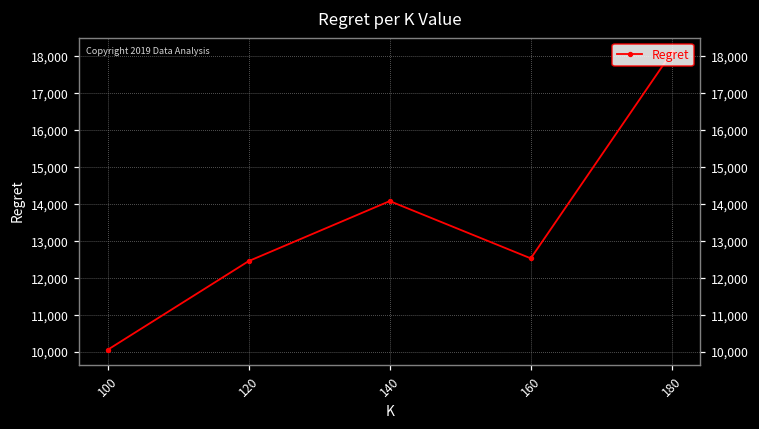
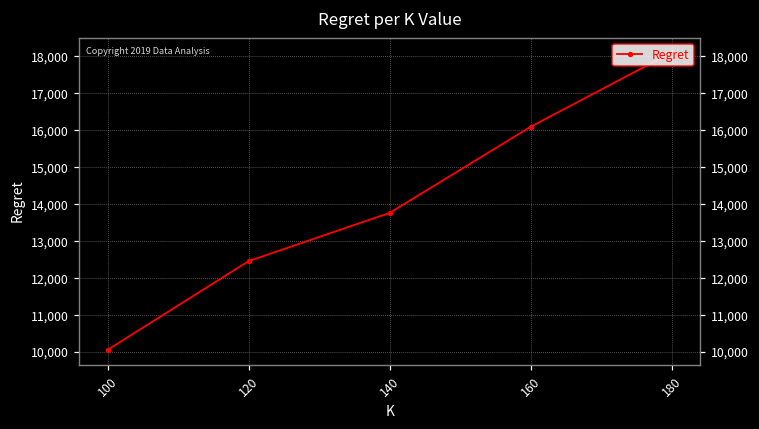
140: 14,100 -> 13,800
160: 12,500 -> 16,100
